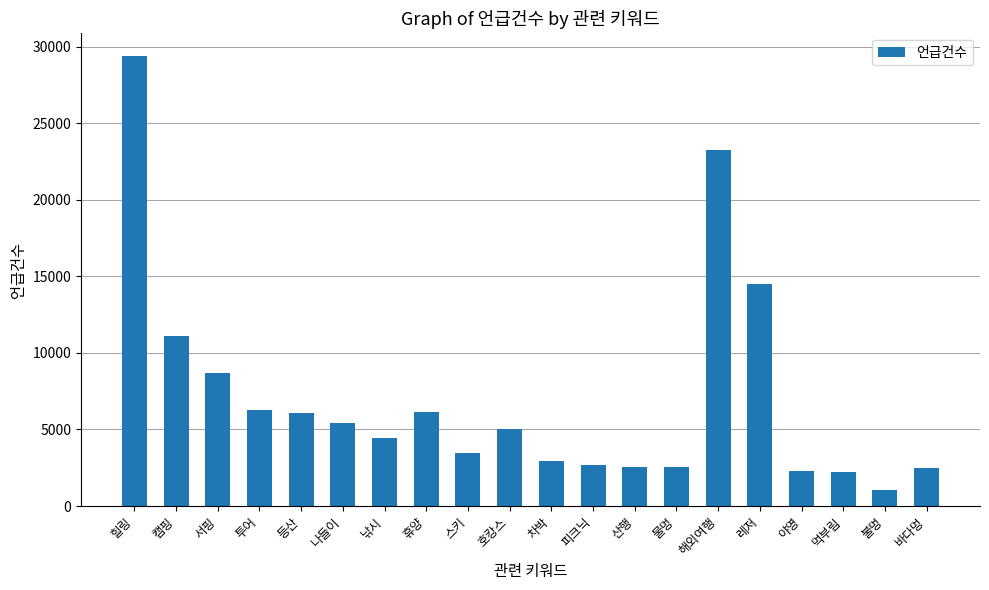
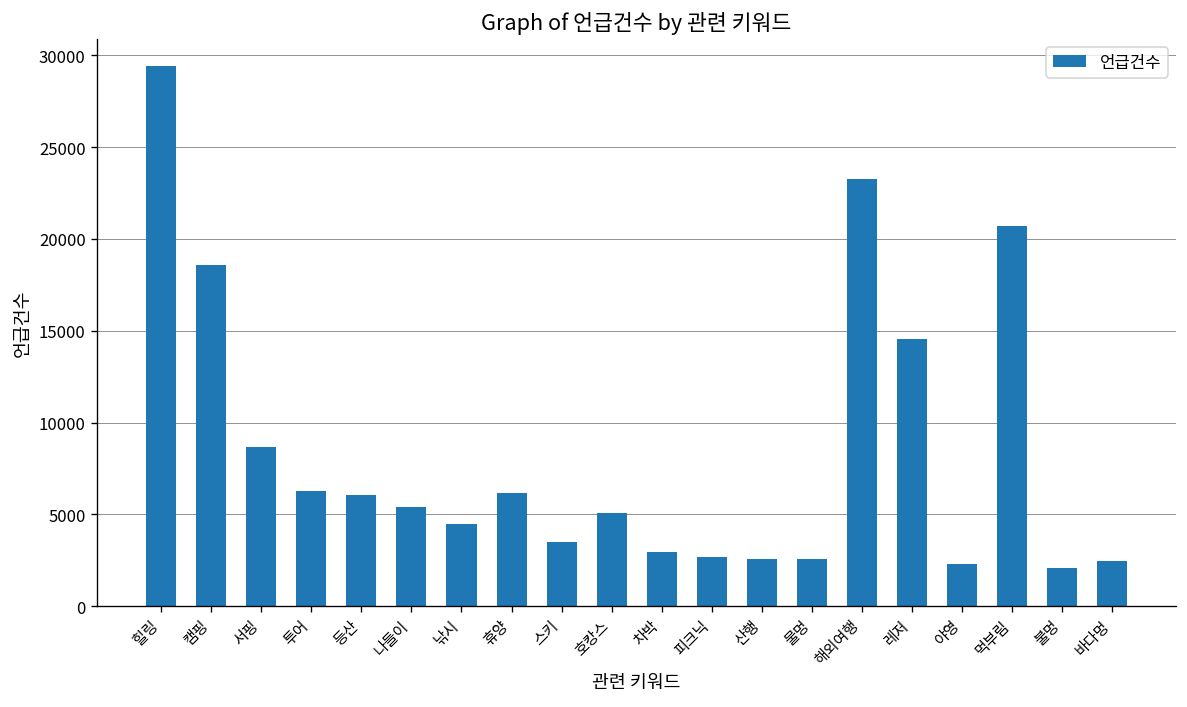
캠핑: 11100 -> 18600
먹부림: 2200 -> 20700
불멍: 1000 -> 2100
